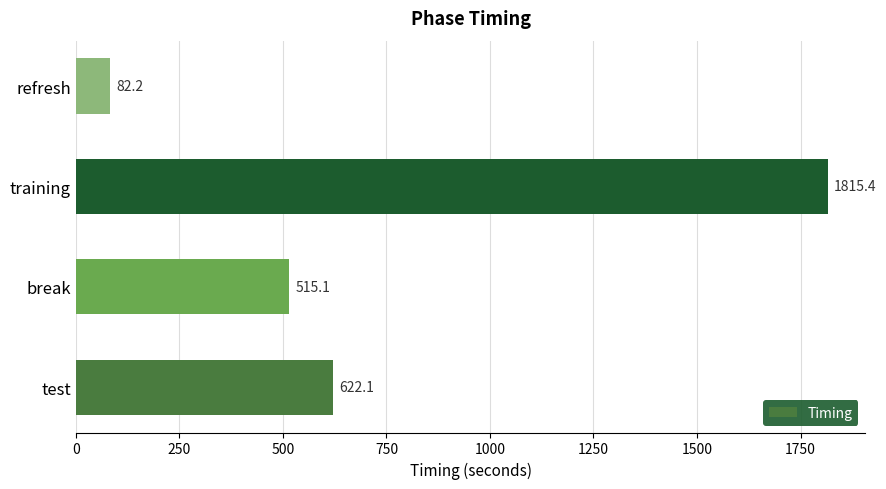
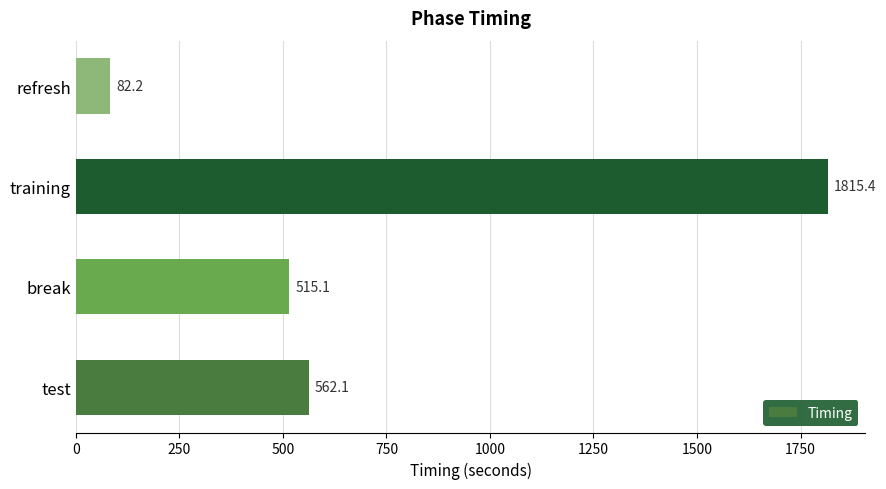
test: 622.1 -> 562.1
